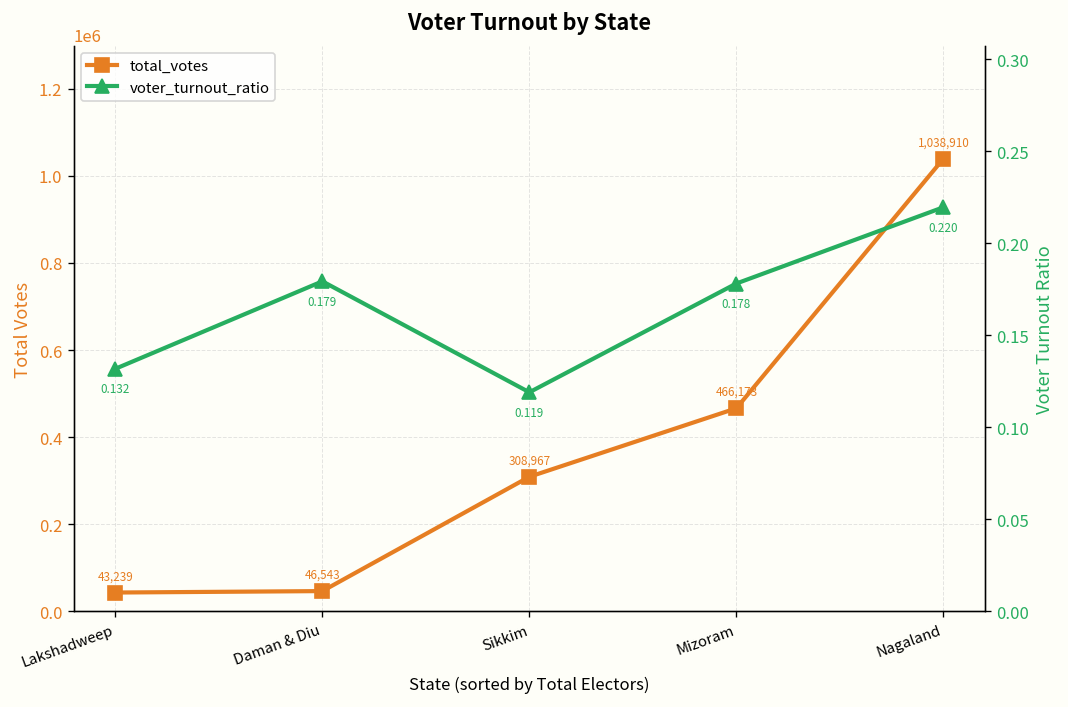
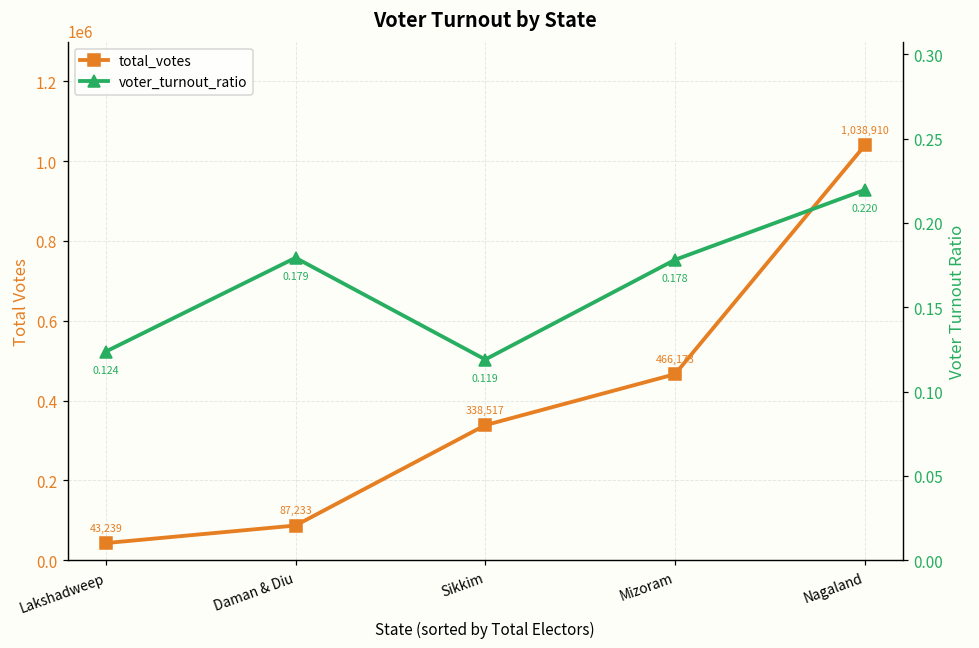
total_votes, Daman & Diu: 46,543 -> 87,233
total_votes, Sikkim: 308,967 -> 338,517
voter_turnout_ratio, Lakshadweep: 0.132 -> 0.124
